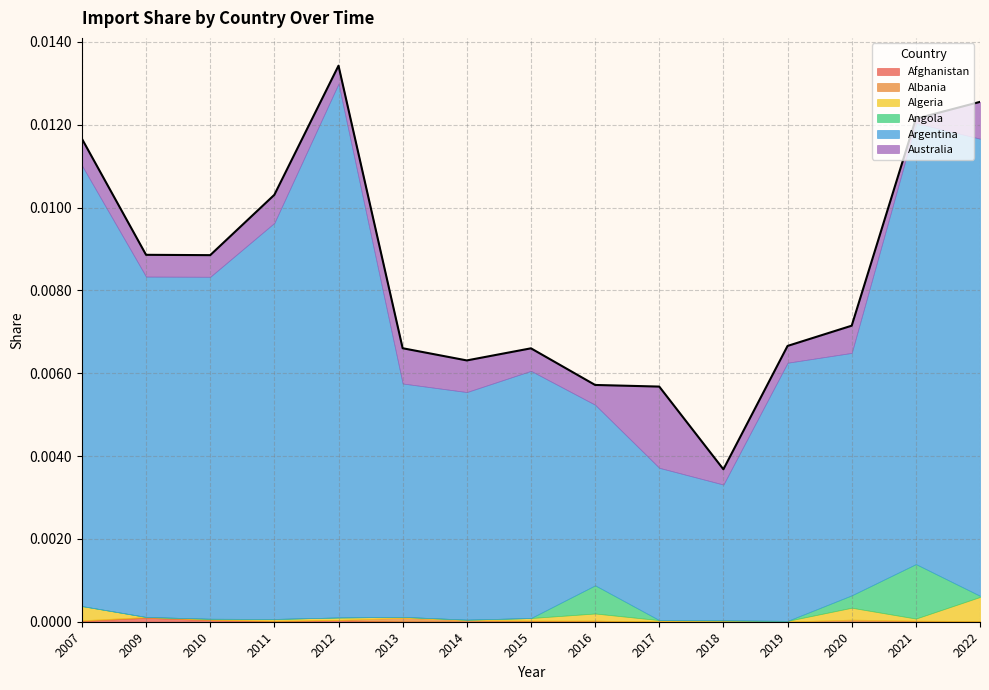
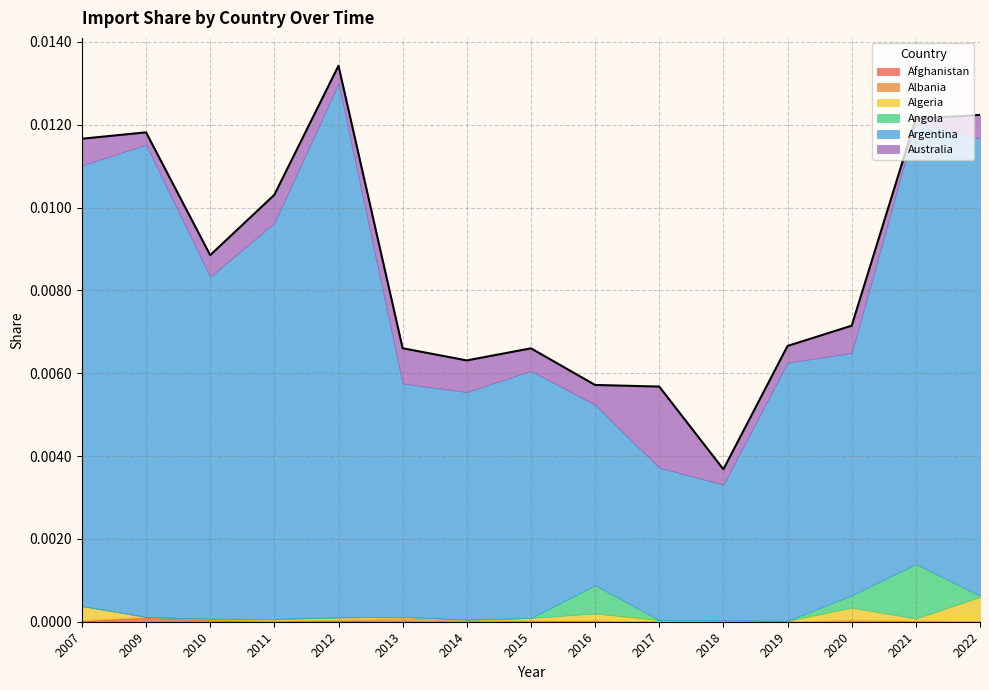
Argentina, 2009: 0.0082 -> 0.0114
Australia, 2009: 0.0005 -> 0.0003
Australia, 2022: 0.0009 -> 0.0006
